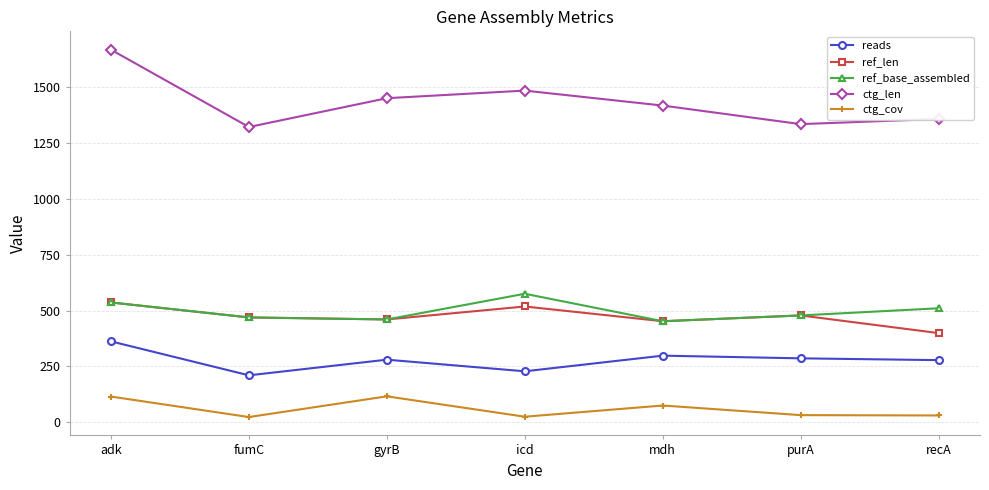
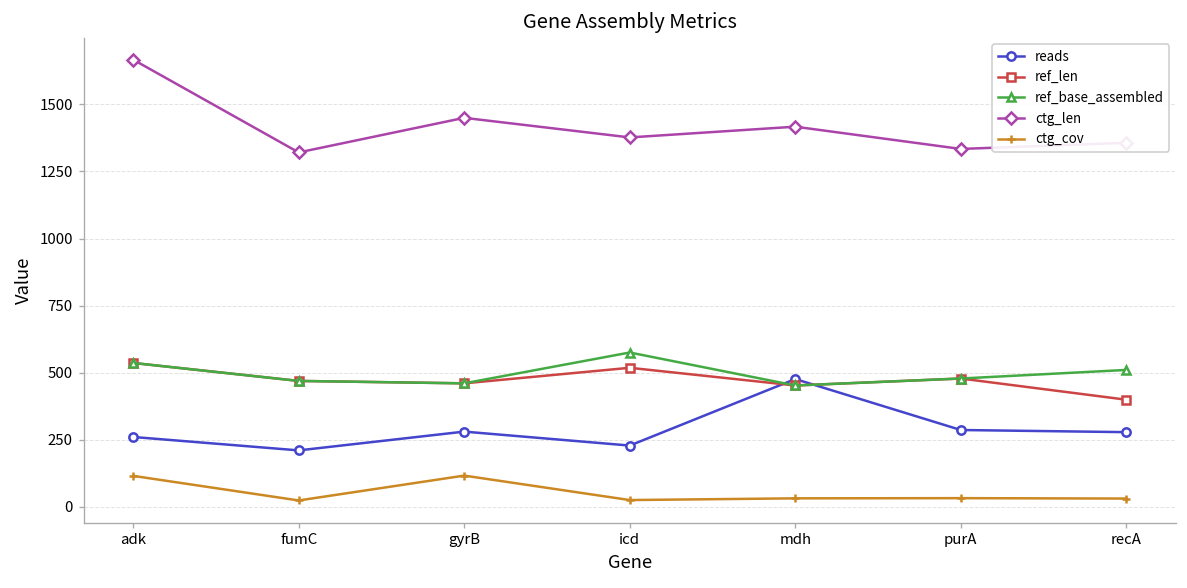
reads, adk: 360 -> 260
ctg_len, icd: 1480 -> 1380
reads, mdh: 300 -> 480
ctg_cov, mdh: 70 -> 30
